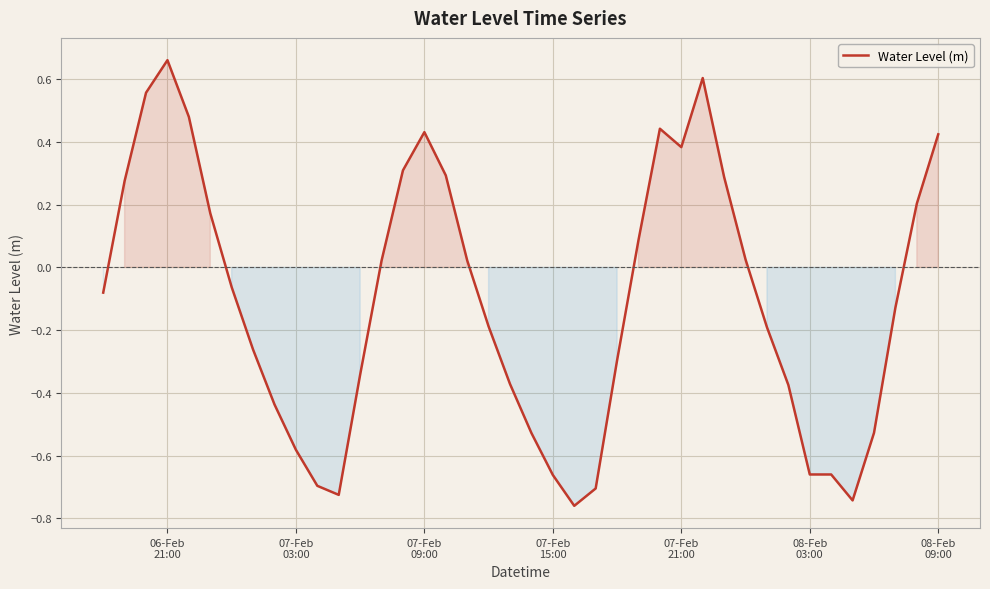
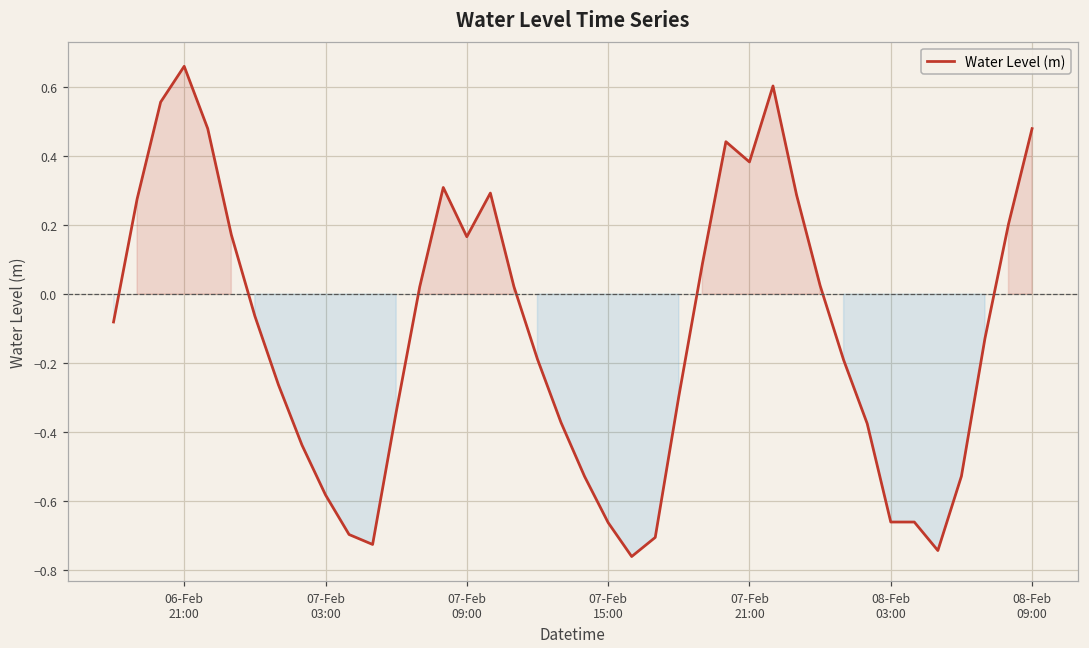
07-Feb 09:00: 0.43 -> 0.17
08-Feb 09:00: 0.42 -> 0.48
